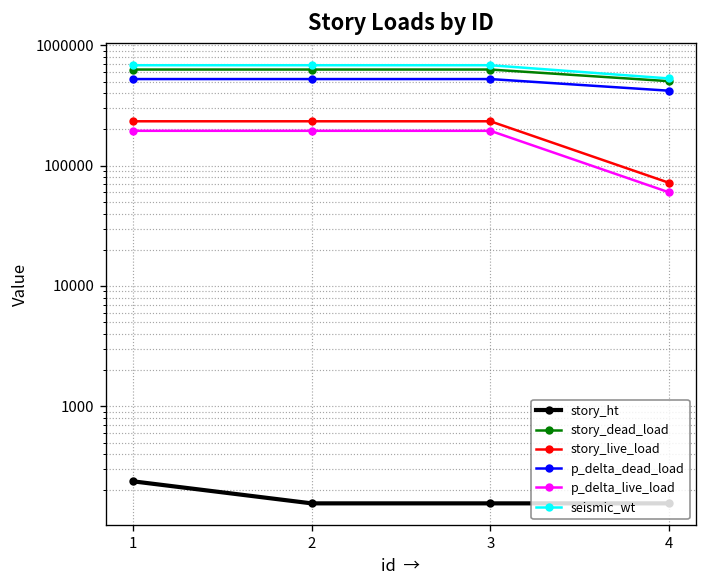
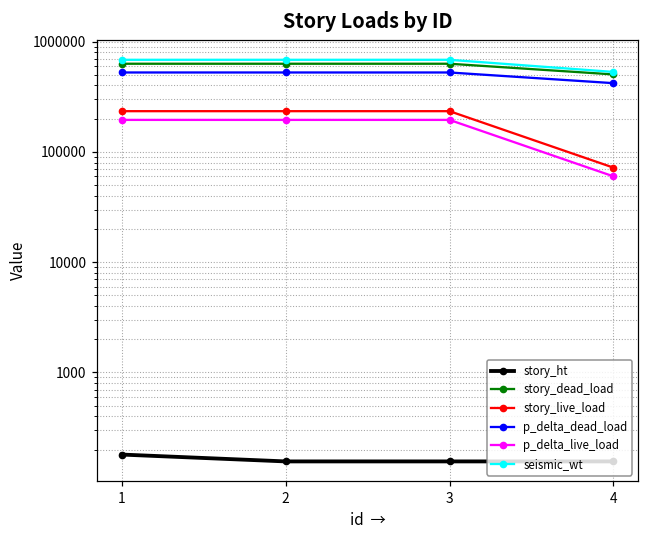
story_ht, 1: 240 -> 180
